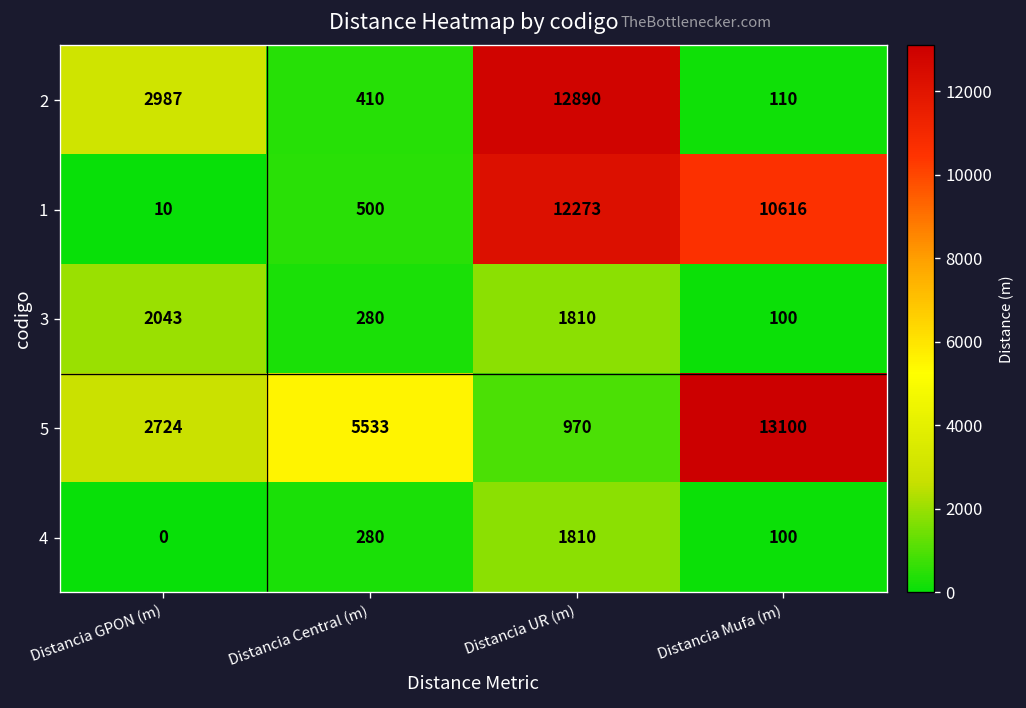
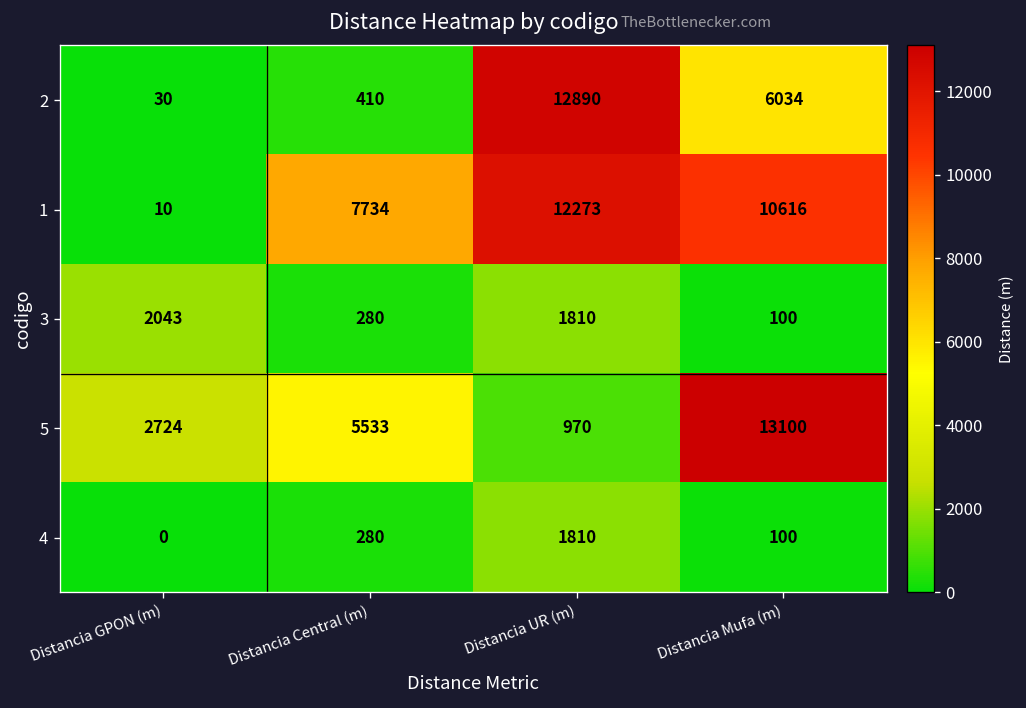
2, Distancia GPON (m): 2987 -> 30
2, Distancia Mufa (m): 110 -> 6034
1, Distancia Central (m): 500 -> 7734
